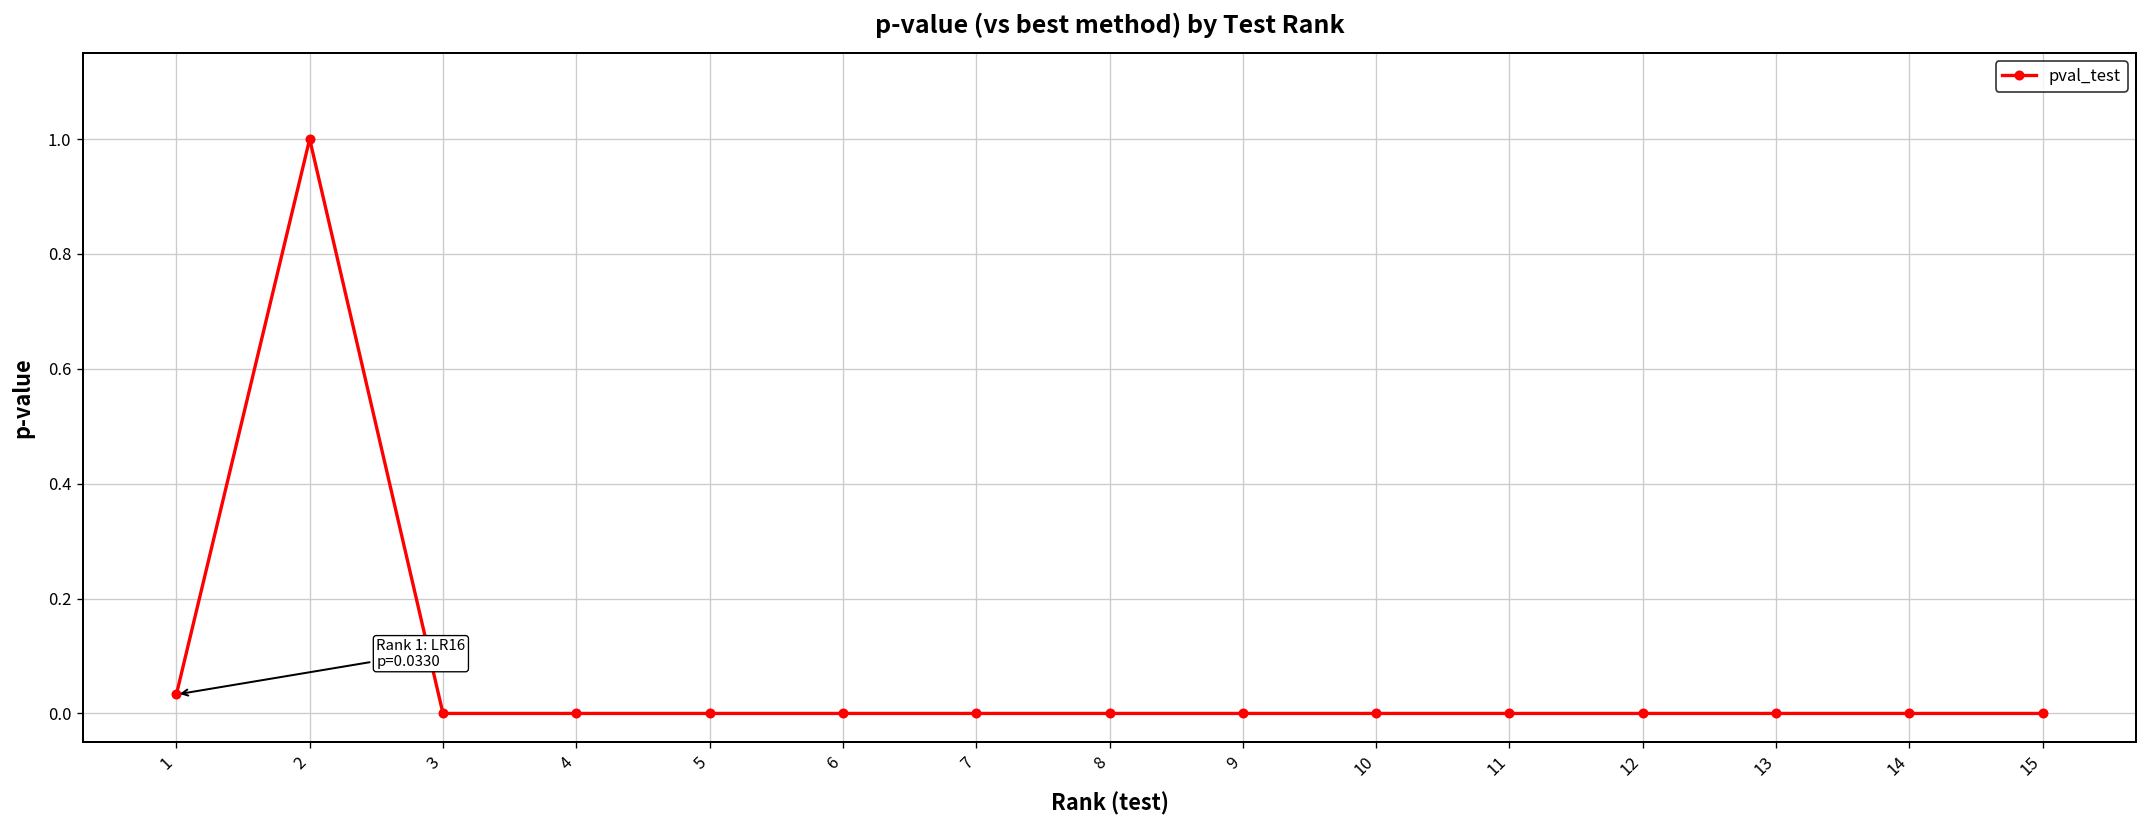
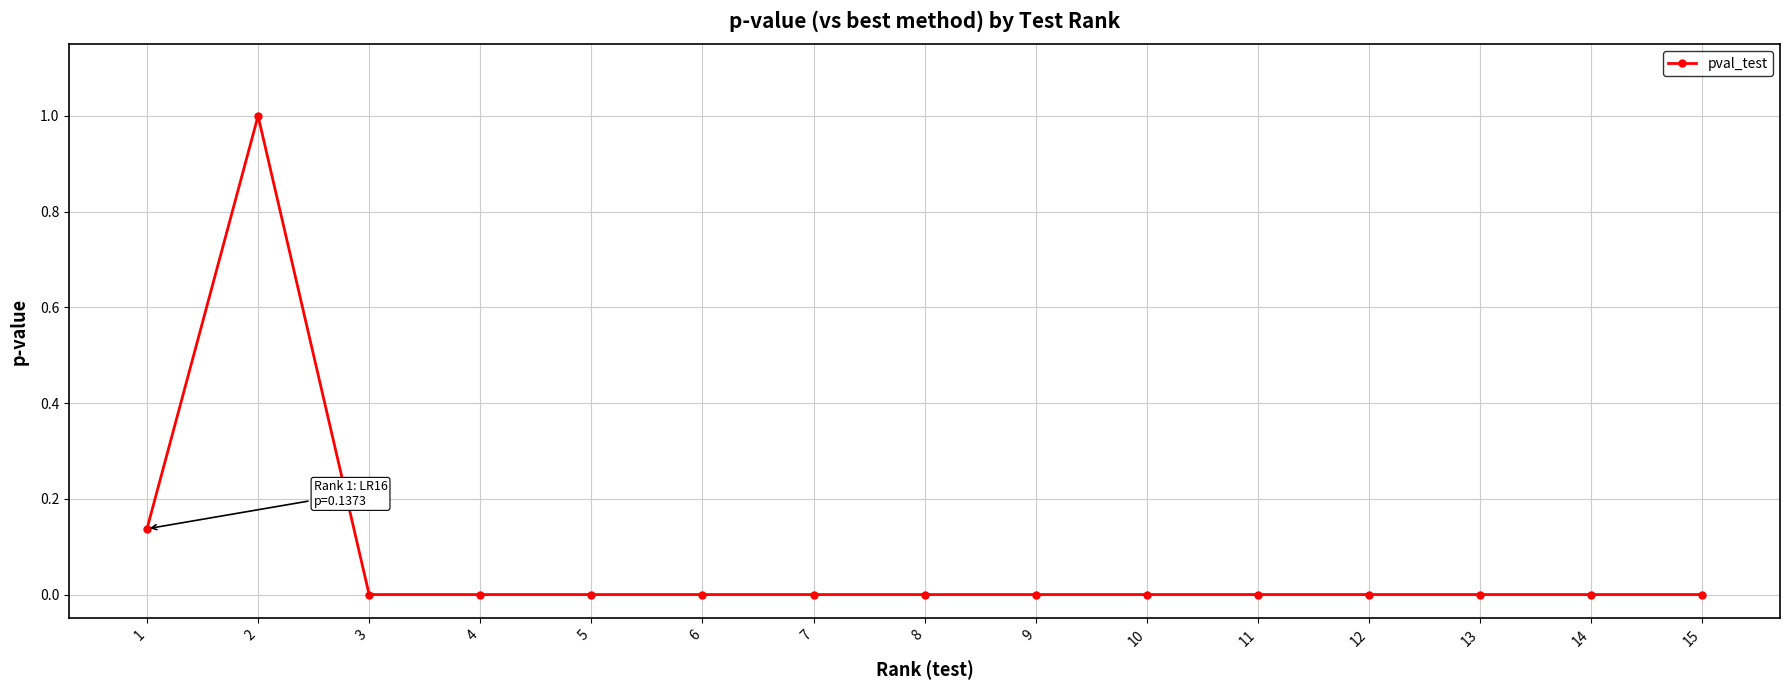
1: 0.0330 -> 0.1373
